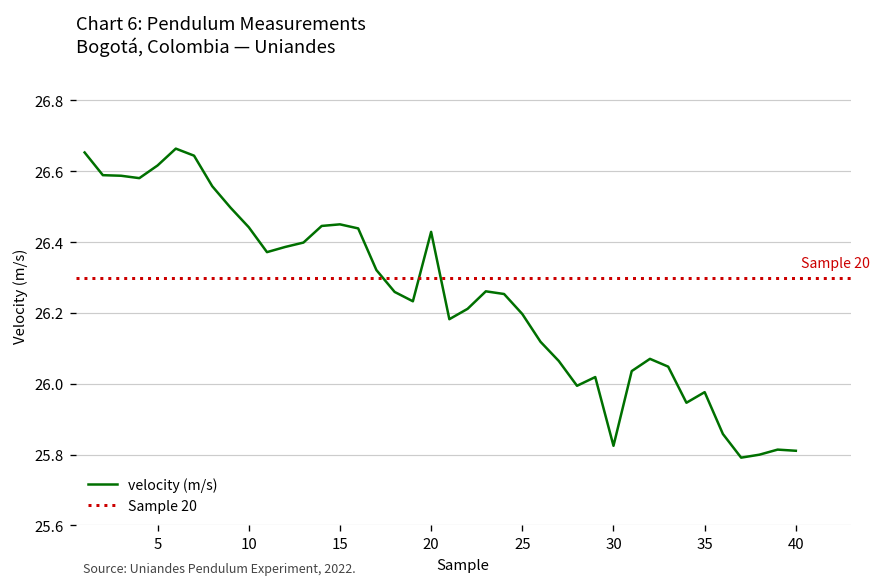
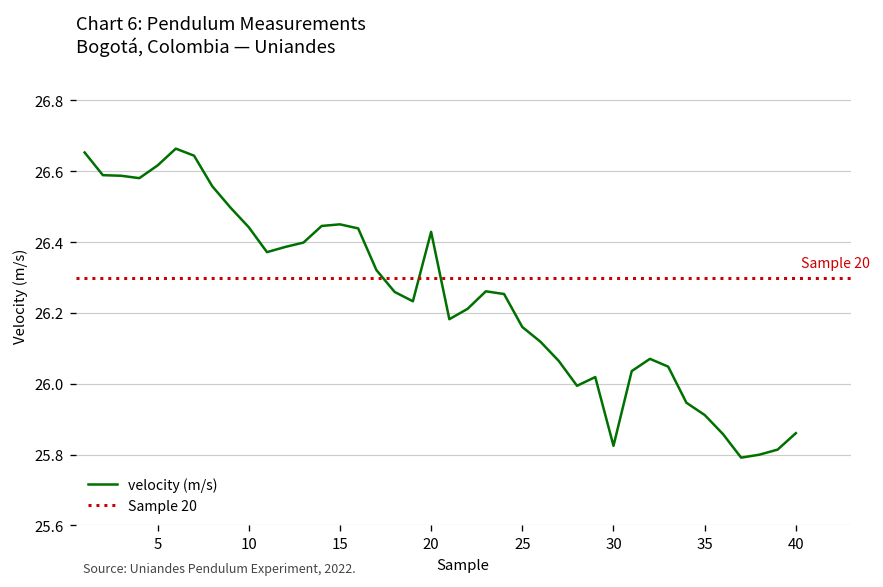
25: 26.20 -> 26.16
35: 25.98 -> 25.91
40: 25.81 -> 25.86
